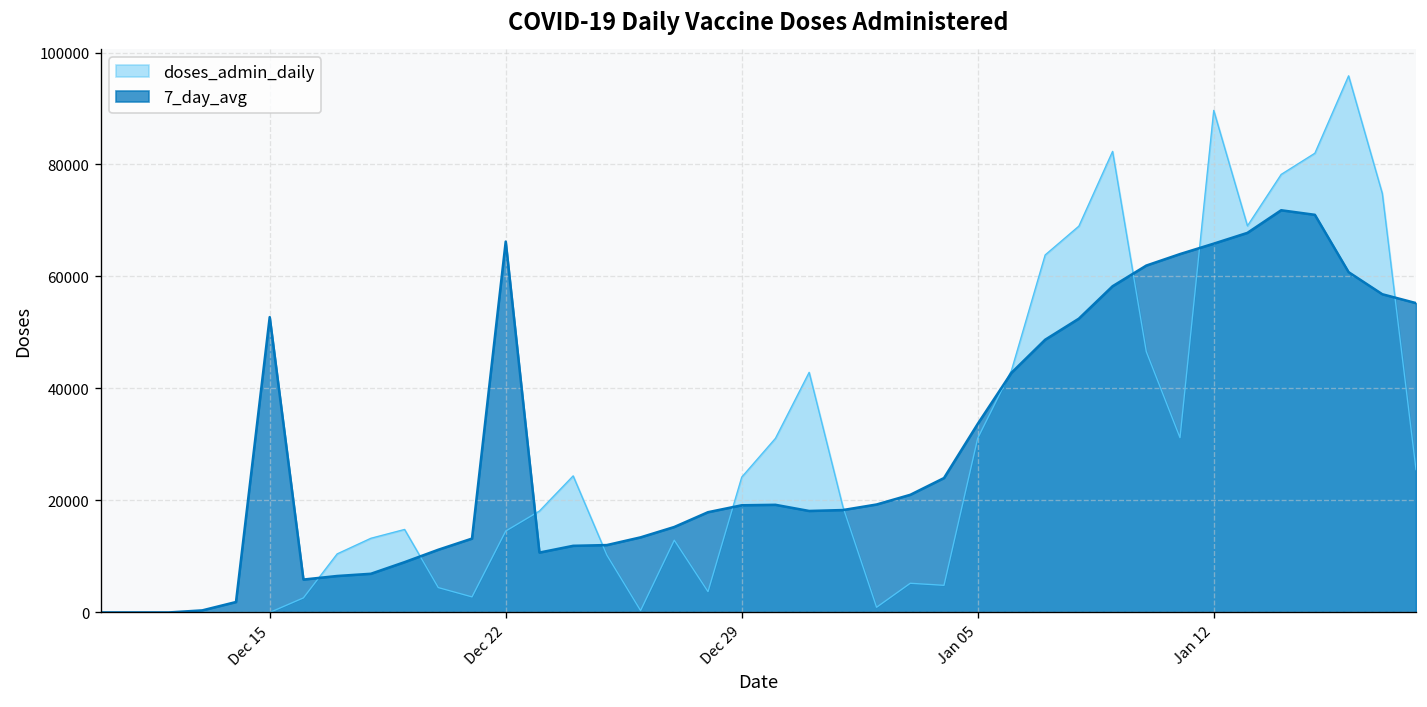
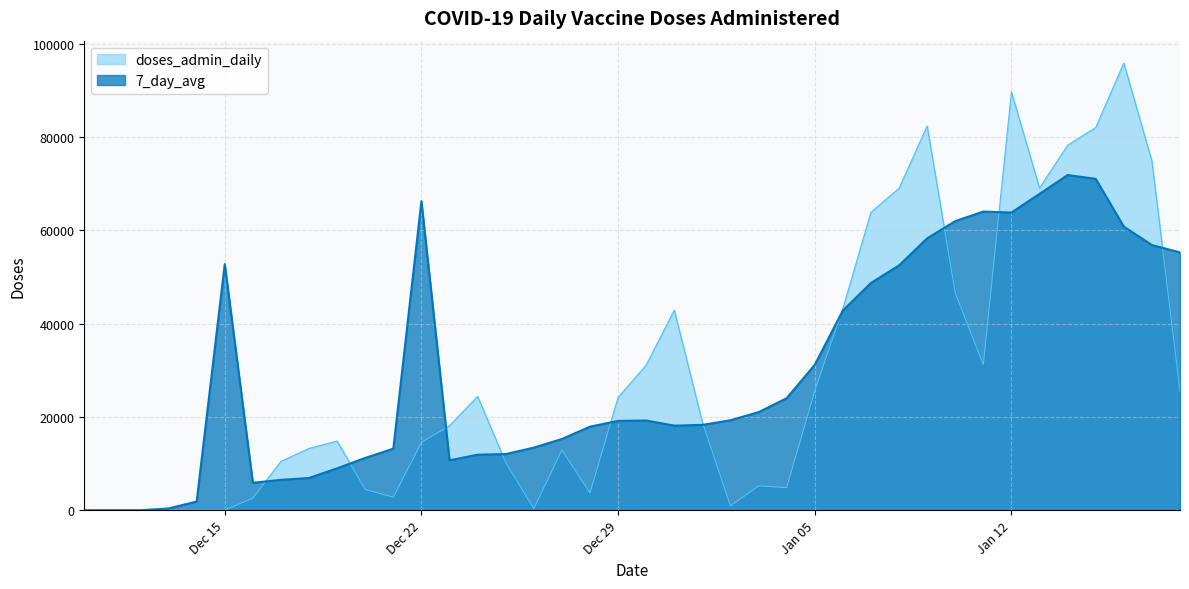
doses_admin_daily, Jan 05: 31000 -> 26000
7_day_avg, Jan 05: 34000 -> 31000
7_day_avg, Jan 12: 66000 -> 64000
